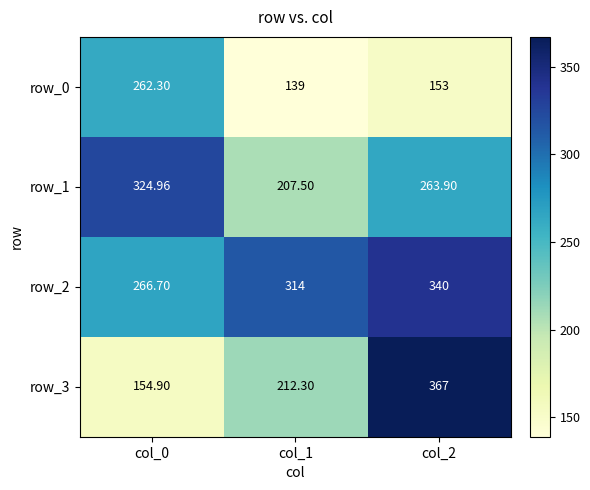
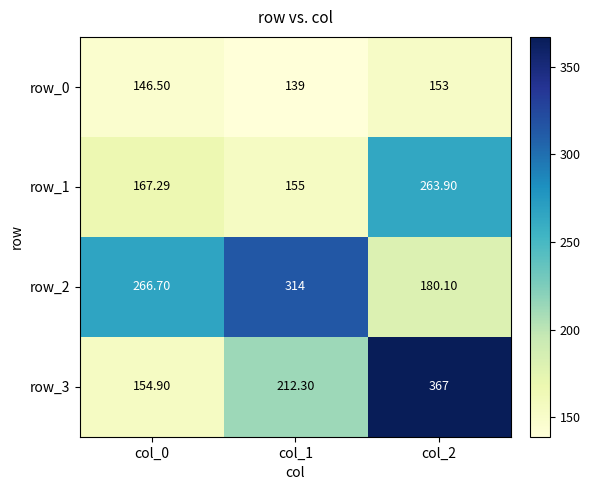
row_0, col_0: 262.30 -> 146.50
row_1, col_0: 324.96 -> 167.29
row_1, col_1: 207.50 -> 155
row_2, col_2: 340 -> 180.10
